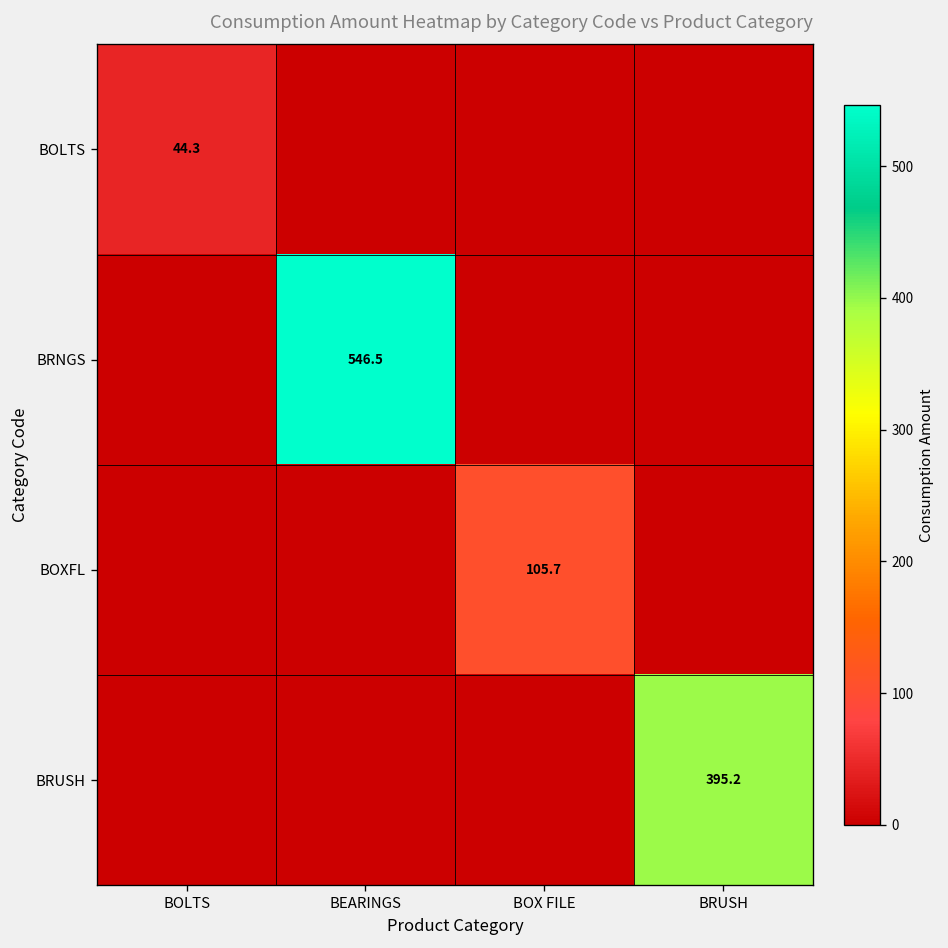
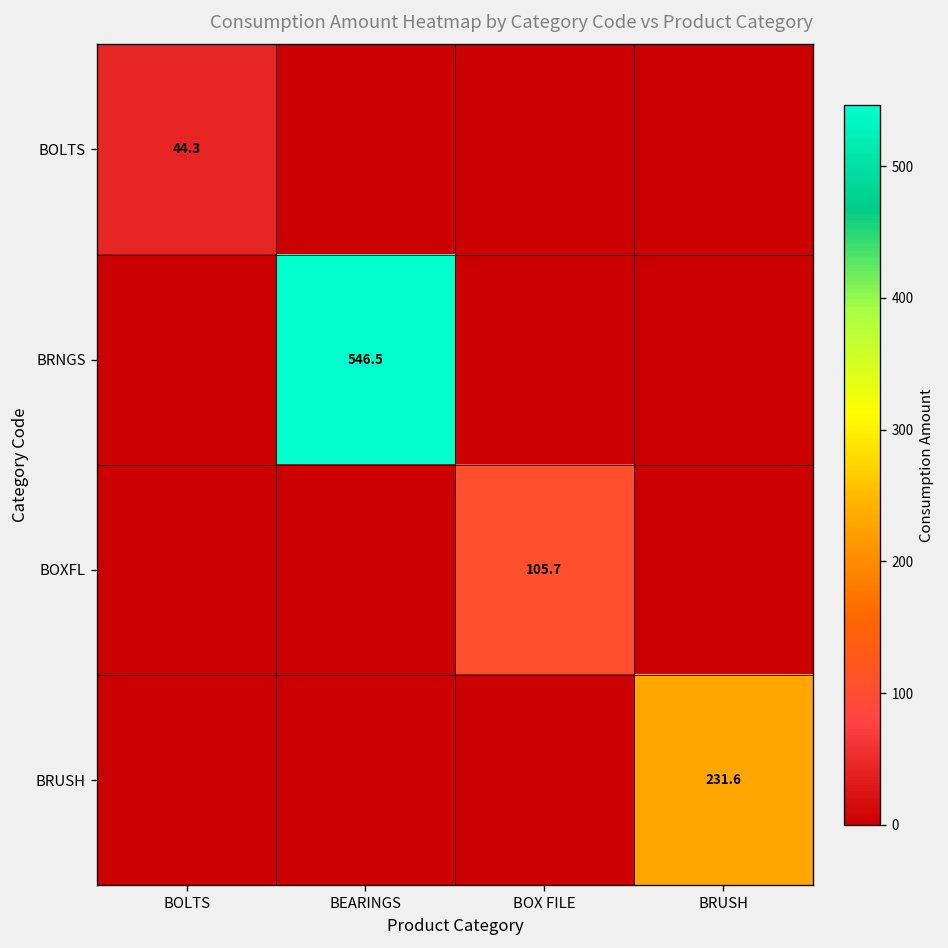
BRUSH, BRUSH: 395.2 -> 231.6
